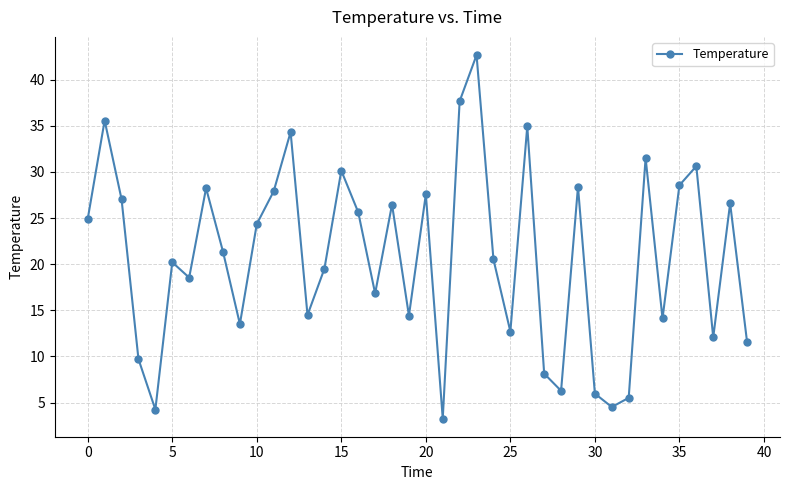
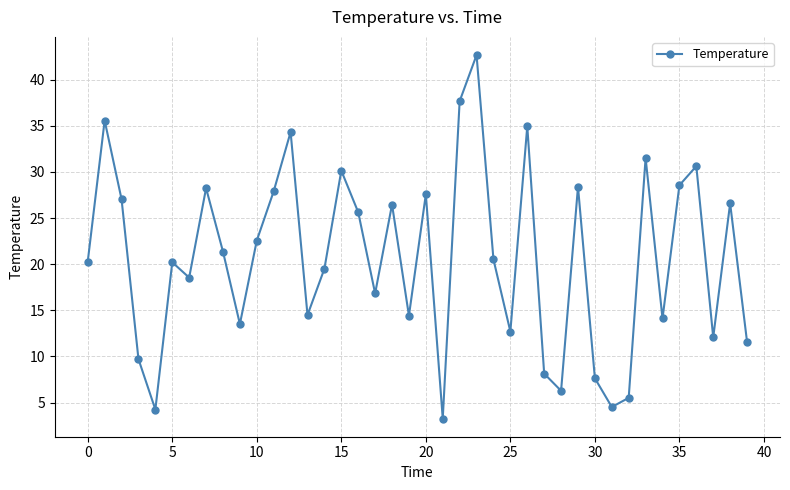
0: 25 -> 20
10: 24 -> 23
30: 6 -> 8
